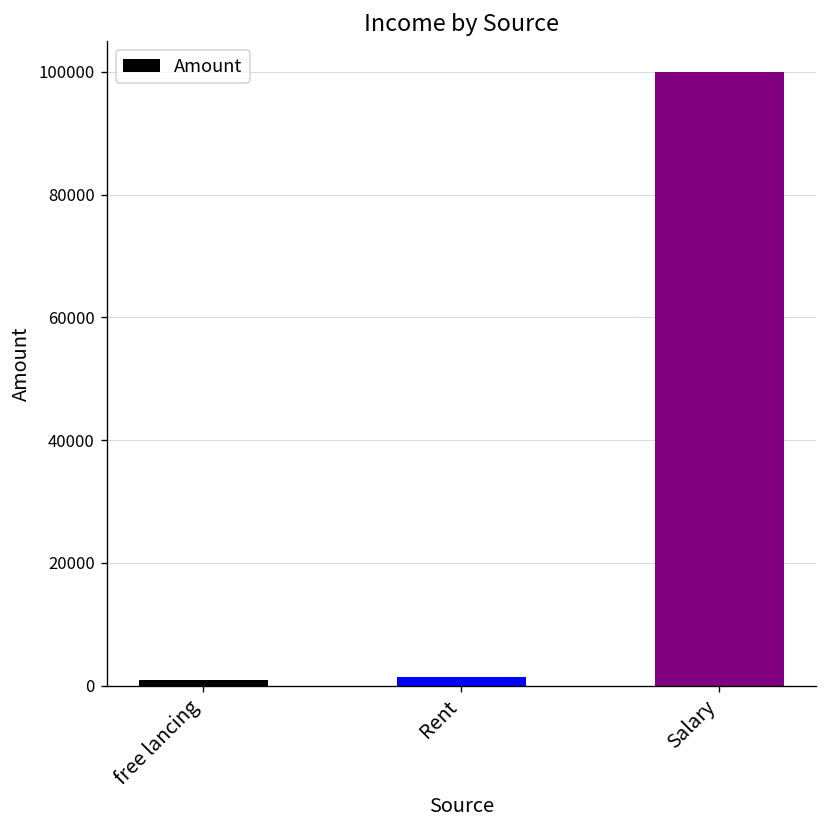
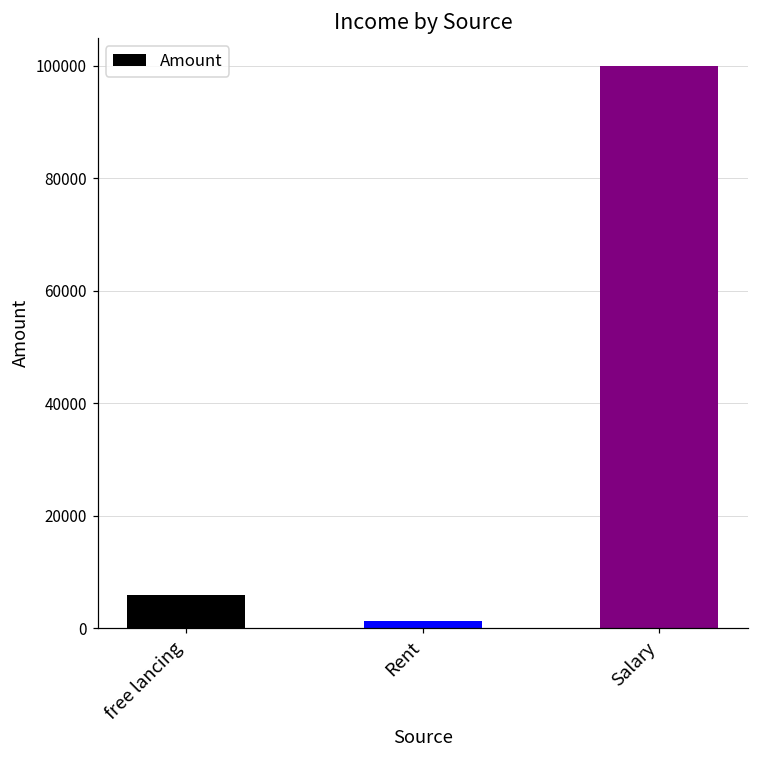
free lancing: 1000 -> 6000
